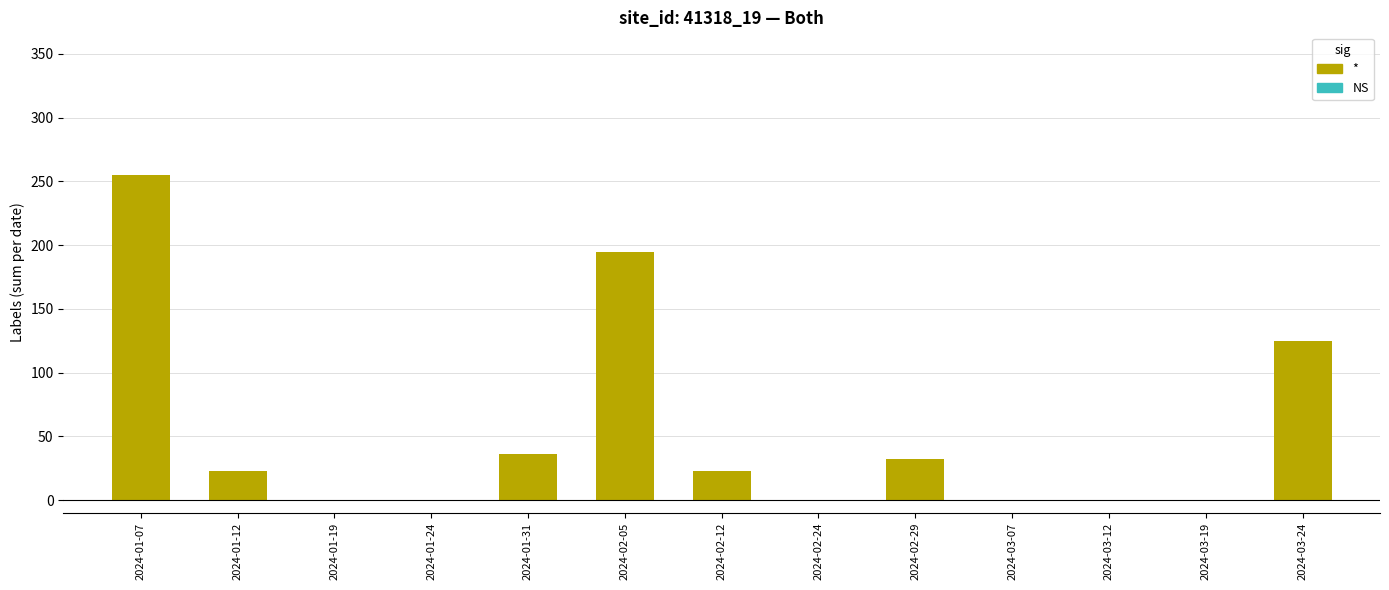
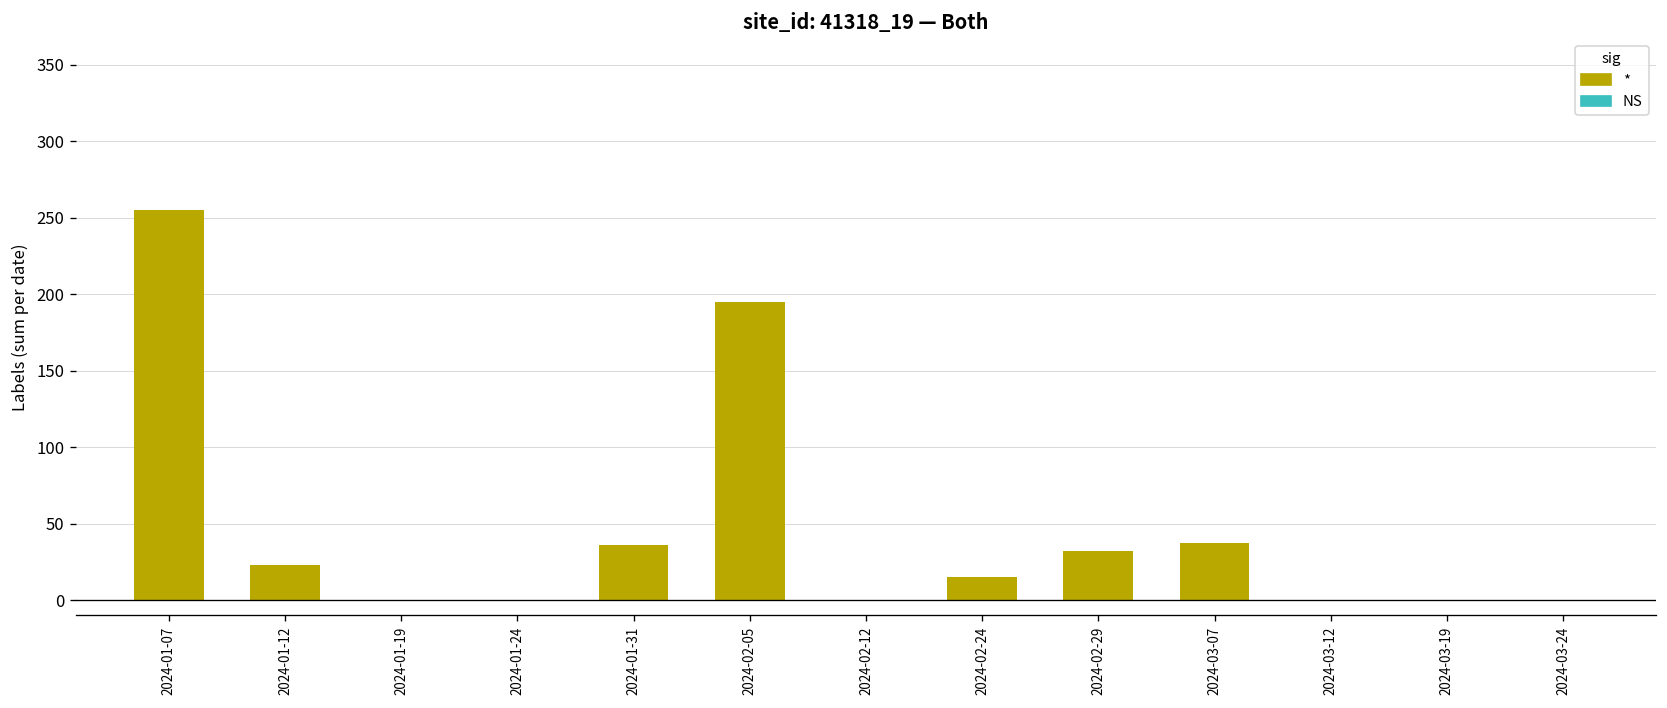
2024-02-12: 23 -> 0
2024-02-24: 0 -> 15
2024-03-07: 0 -> 37
2024-03-24: 125 -> 0
